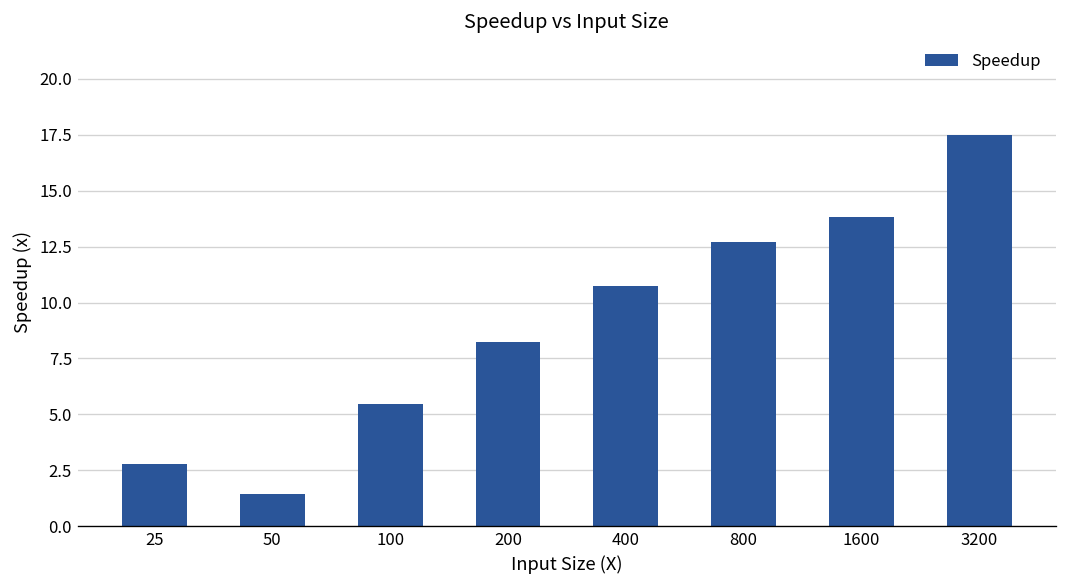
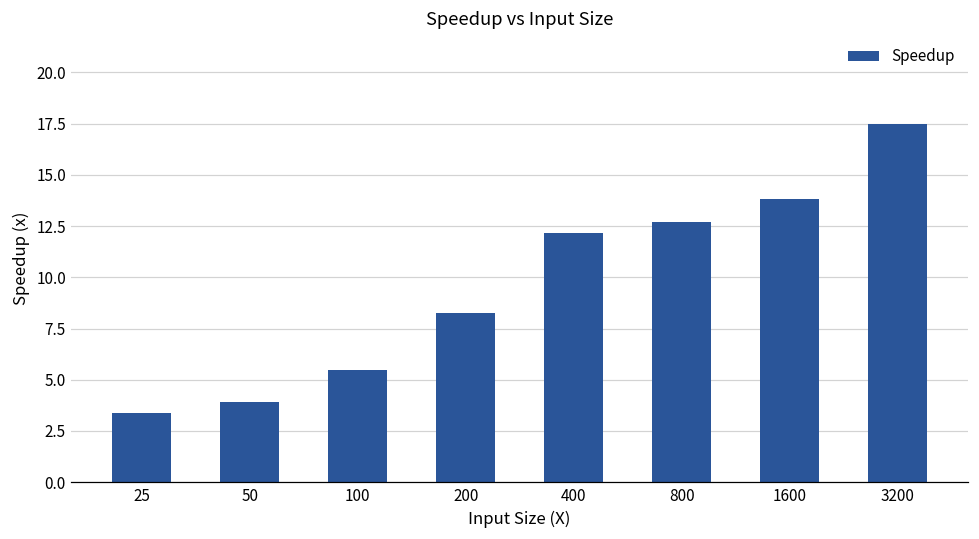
25: 2.8 -> 3.4
50: 1.4 -> 3.9
400: 10.8 -> 12.2
